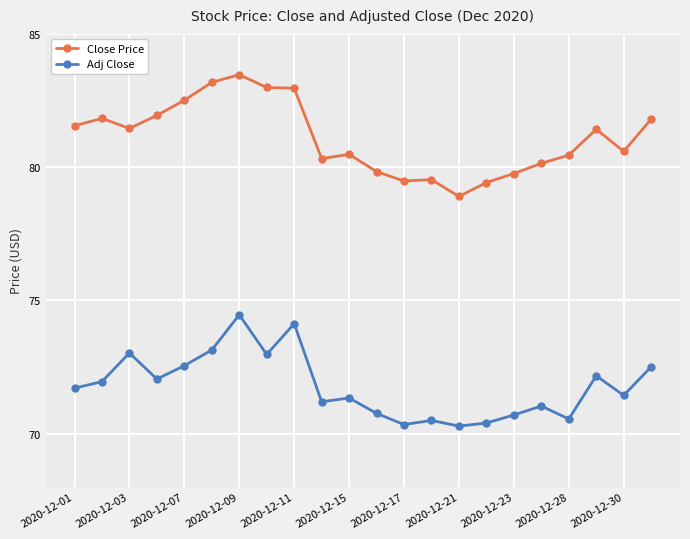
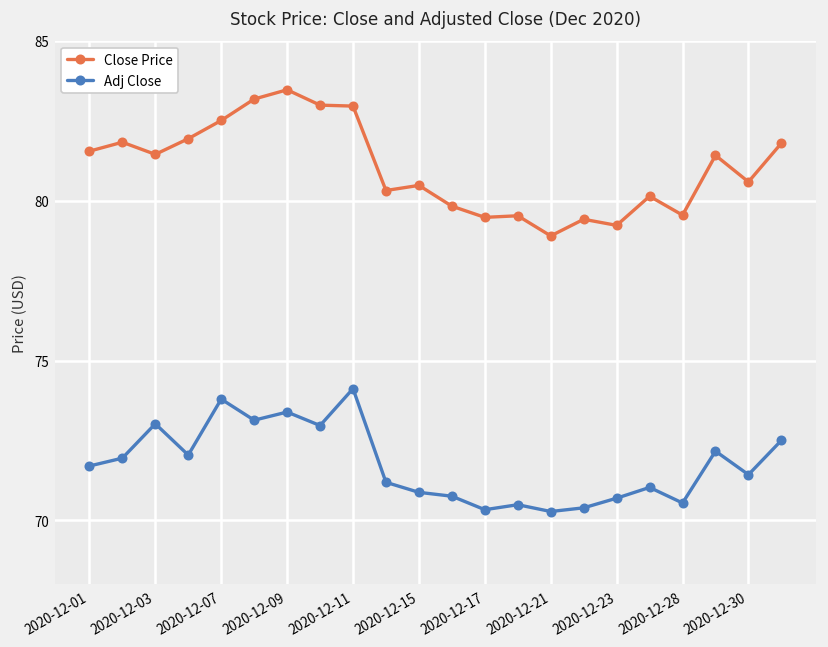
Adj Close, 2020-12-07: 72.5 -> 73.8
Adj Close, 2020-12-09: 74.5 -> 73.4
Adj Close, 2020-12-15: 71.3 -> 70.9
Close Price, 2020-12-23: 79.8 -> 79.2
Close Price, 2020-12-28: 80.5 -> 79.6
